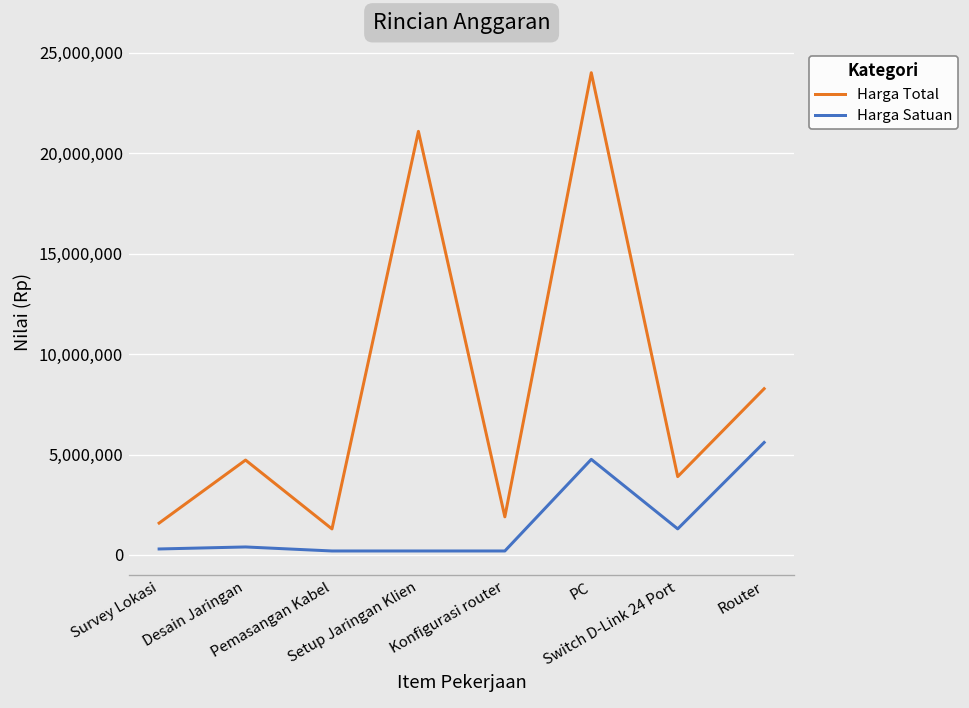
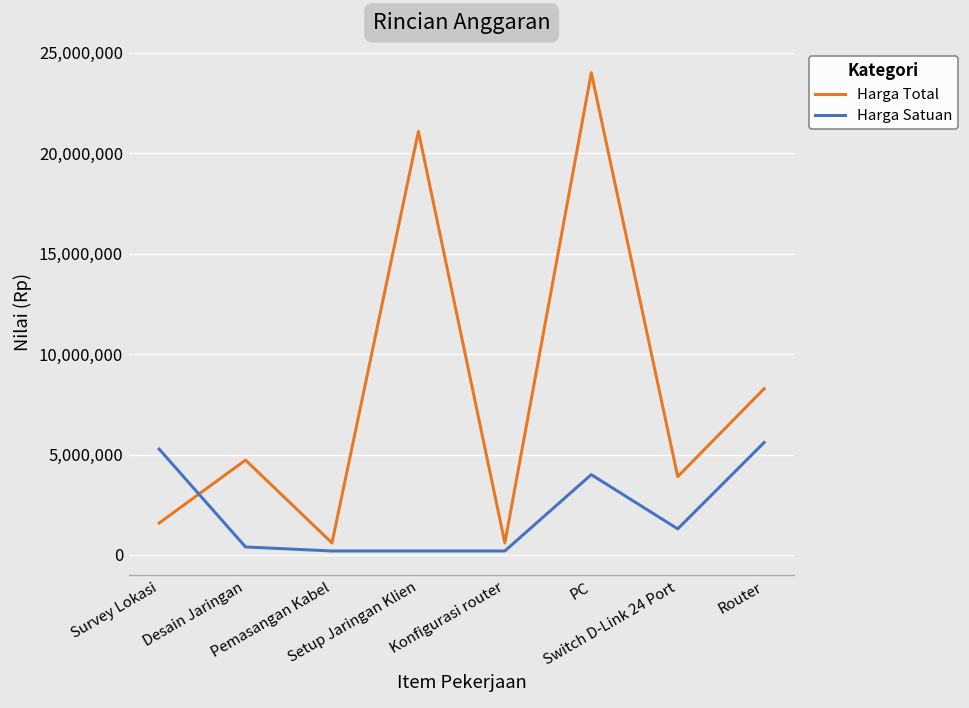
Harga Satuan, Survey Lokasi: 300,000 -> 5,300,000
Harga Total, Pemasangan Kabel: 1,300,000 -> 600,000
Harga Total, Konfigurasi router: 1,900,000 -> 600,000
Harga Satuan, PC: 4,800,000 -> 4,000,000
